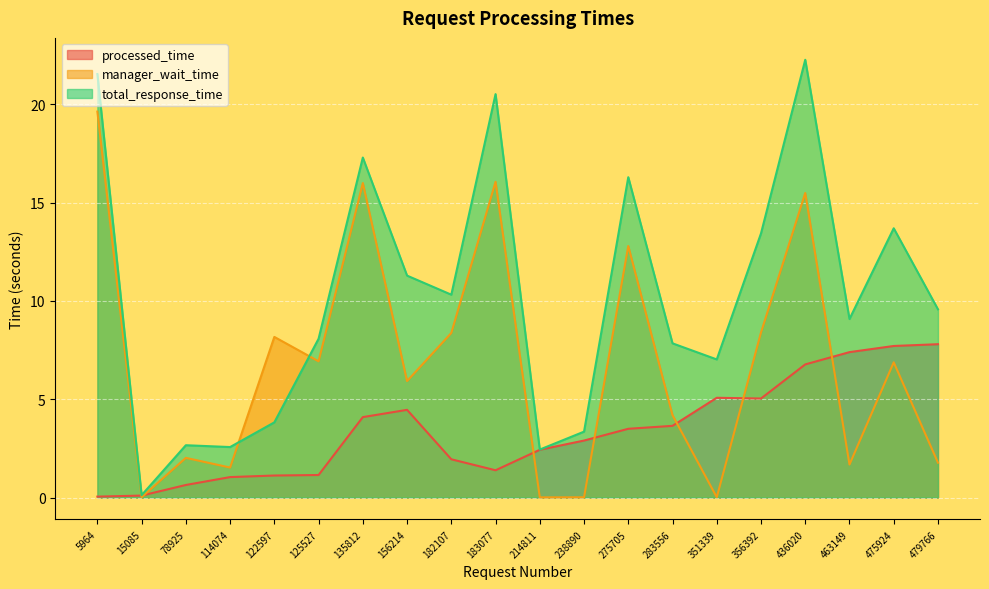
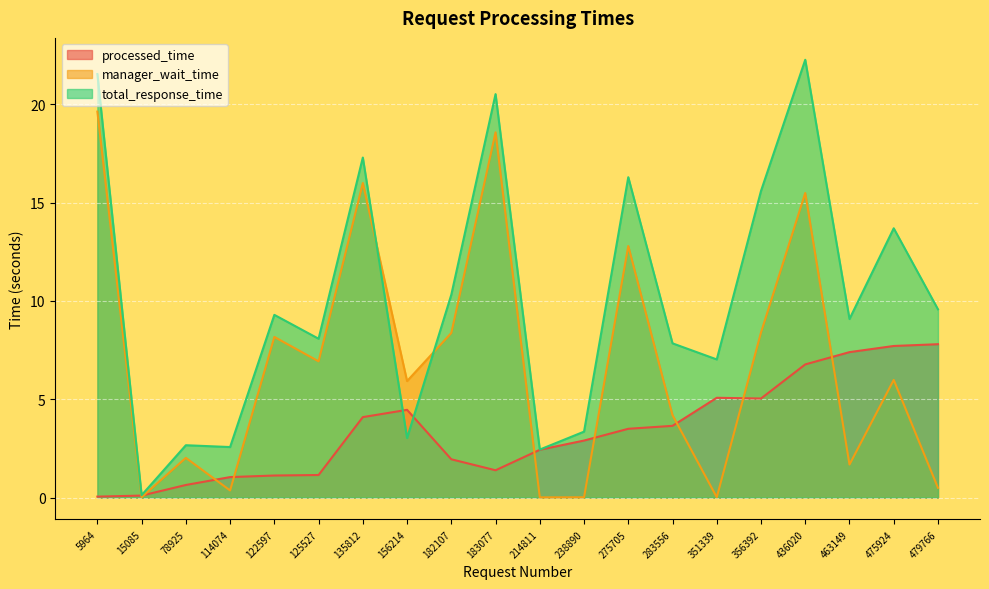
manager_wait_time, 114074: 1.5 -> 0.4
total_response_time, 122597: 3.8 -> 9.3
total_response_time, 156214: 11.3 -> 3.0
manager_wait_time, 183077: 16.1 -> 18.6
total_response_time, 356392: 13.4 -> 15.6
manager_wait_time, 475924: 6.9 -> 6.0
manager_wait_time, 479766: 1.8 -> 0.5
